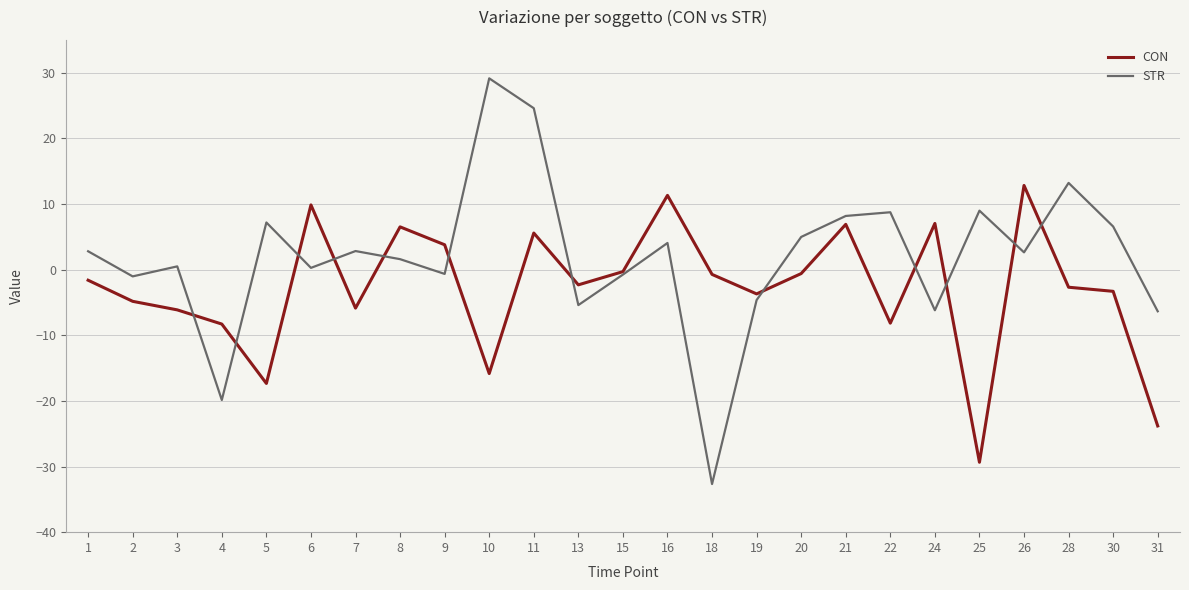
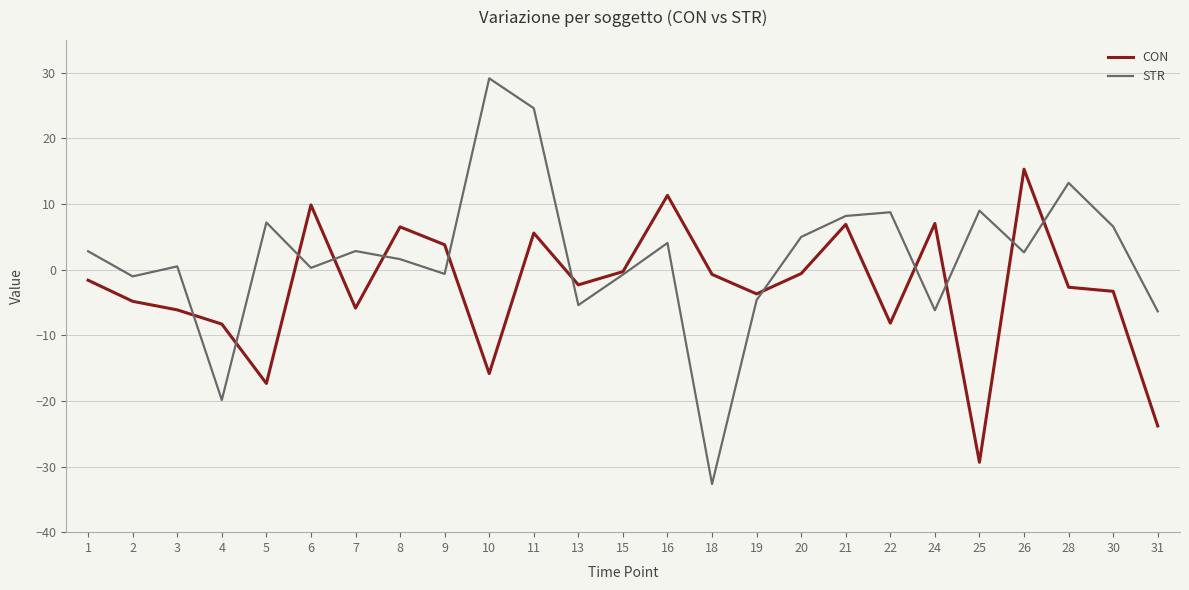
CON, 26: 13 -> 15
